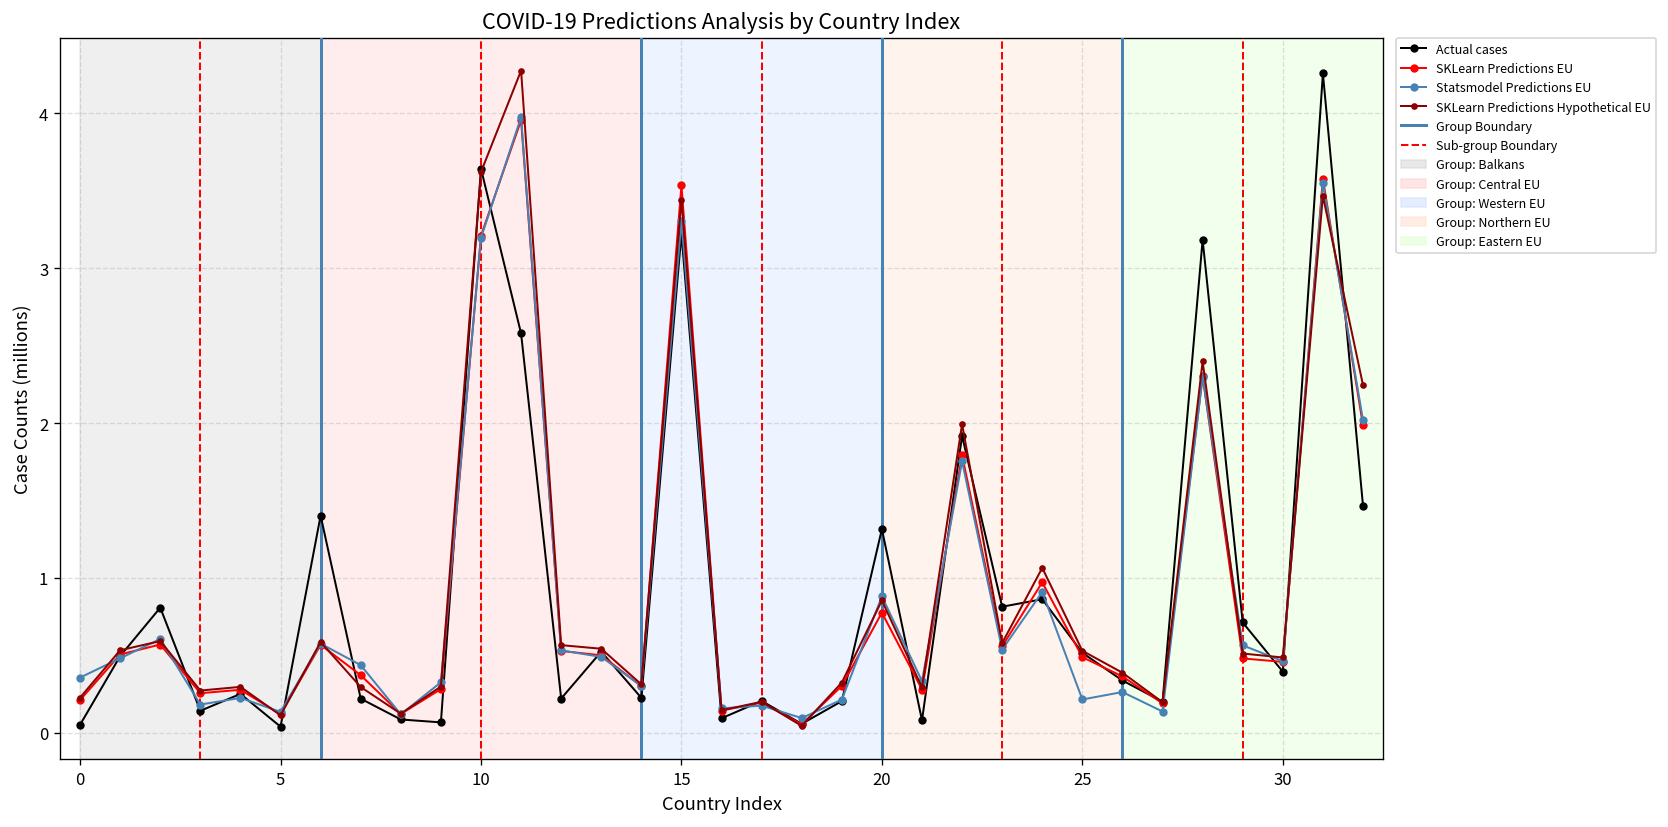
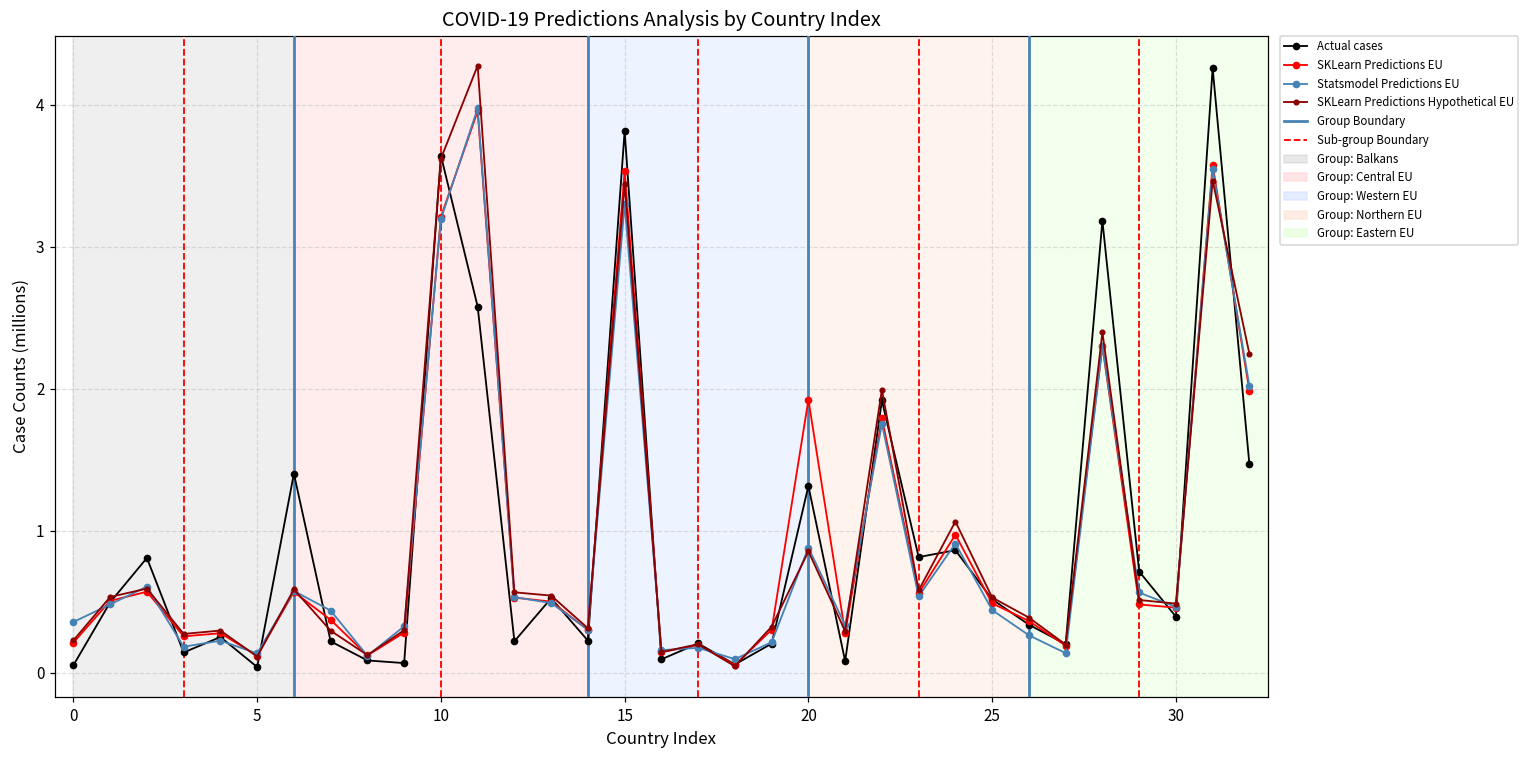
Actual cases, 15: 3.22 -> 3.82
SKLearn Predictions EU, 20: 0.78 -> 1.92
Statsmodel Predictions EU, 25: 0.22 -> 0.44
